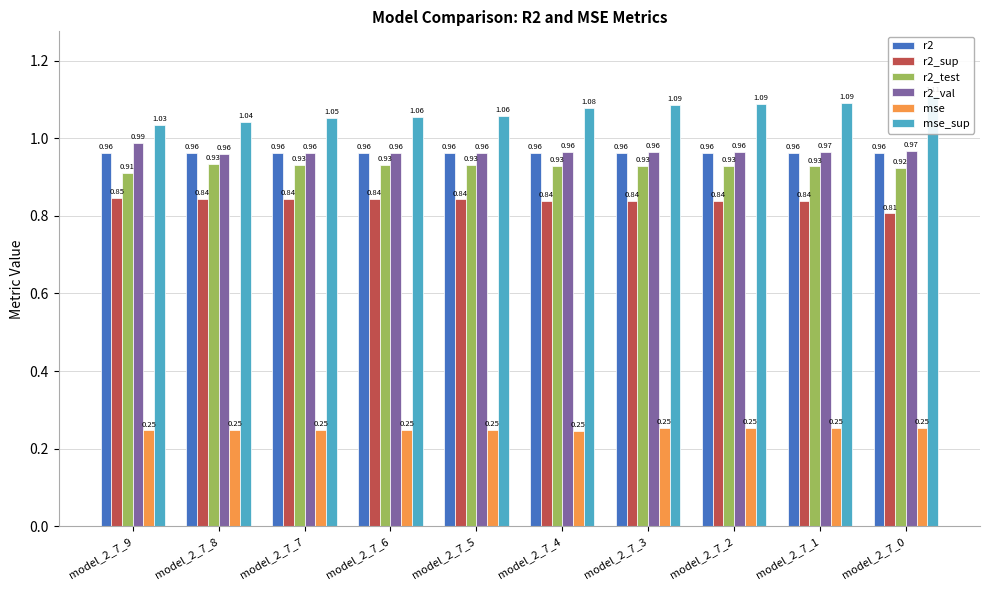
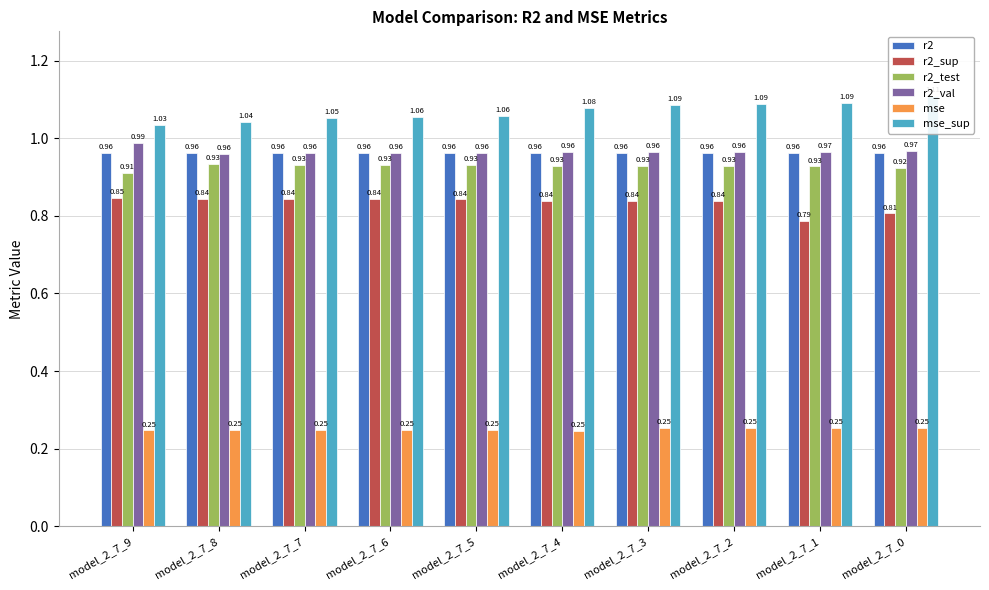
r2_sup, model_2_7_1: 0.84 -> 0.79
